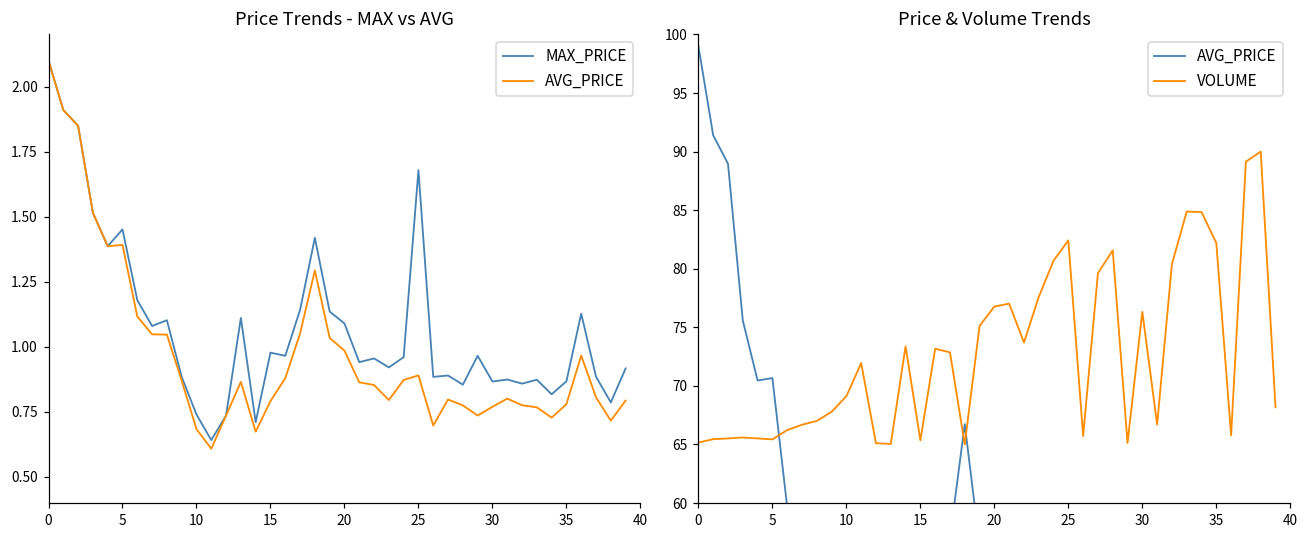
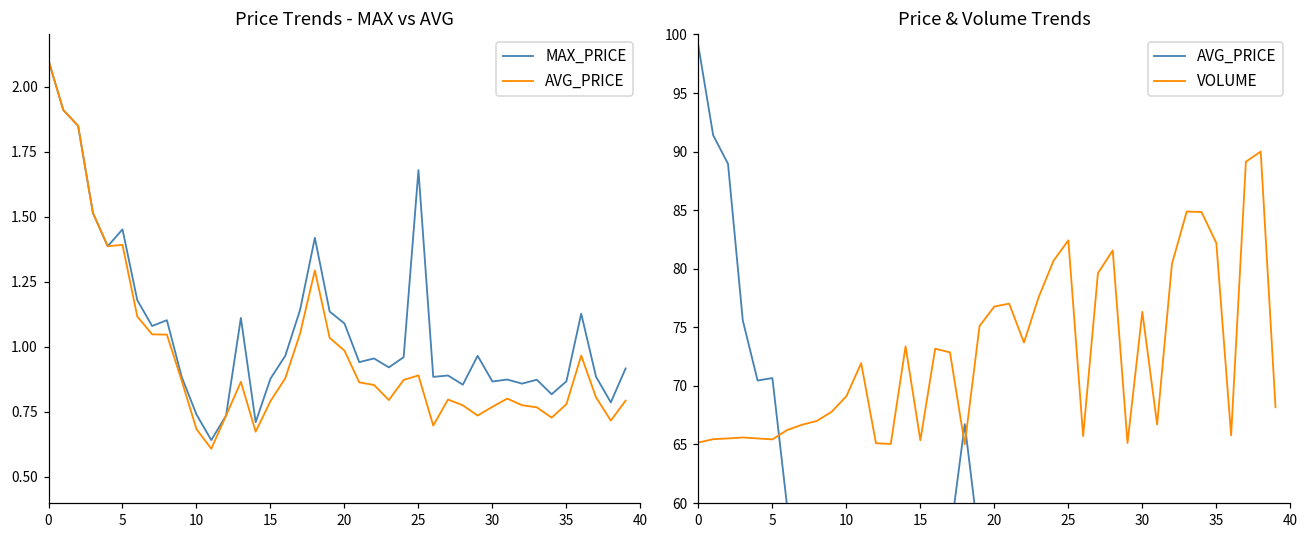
Price Trends - MAX vs AVG, MAX_PRICE, 15: 0.98 -> 0.88
